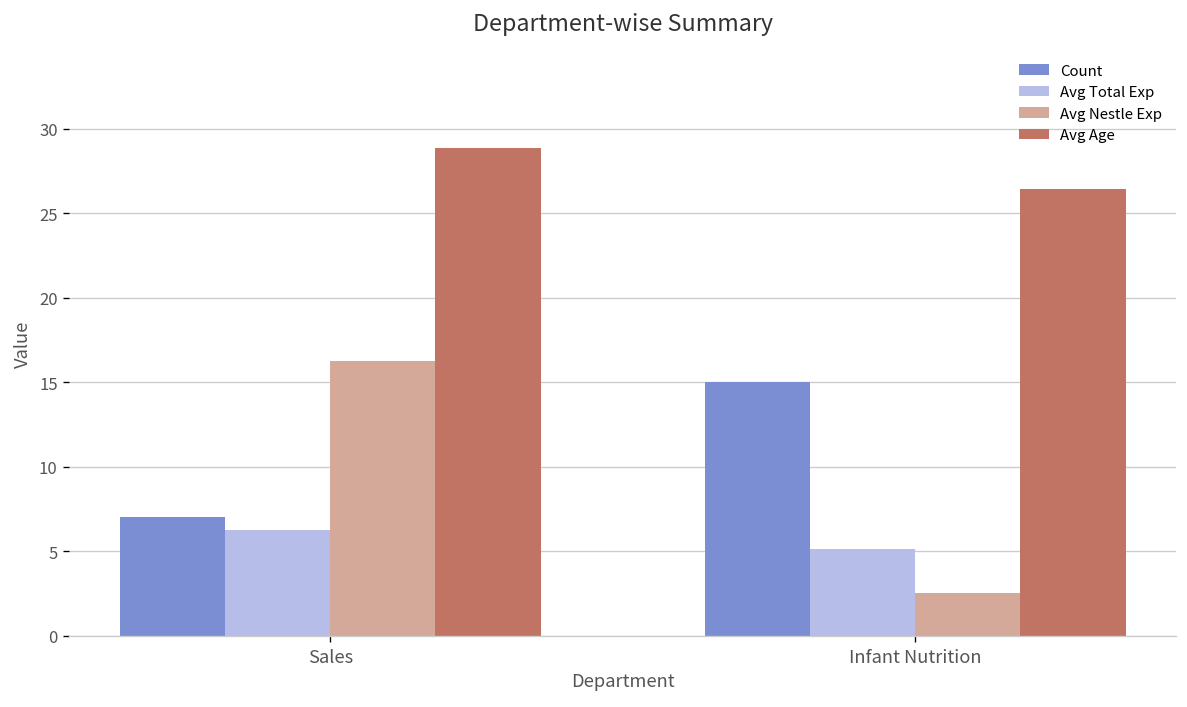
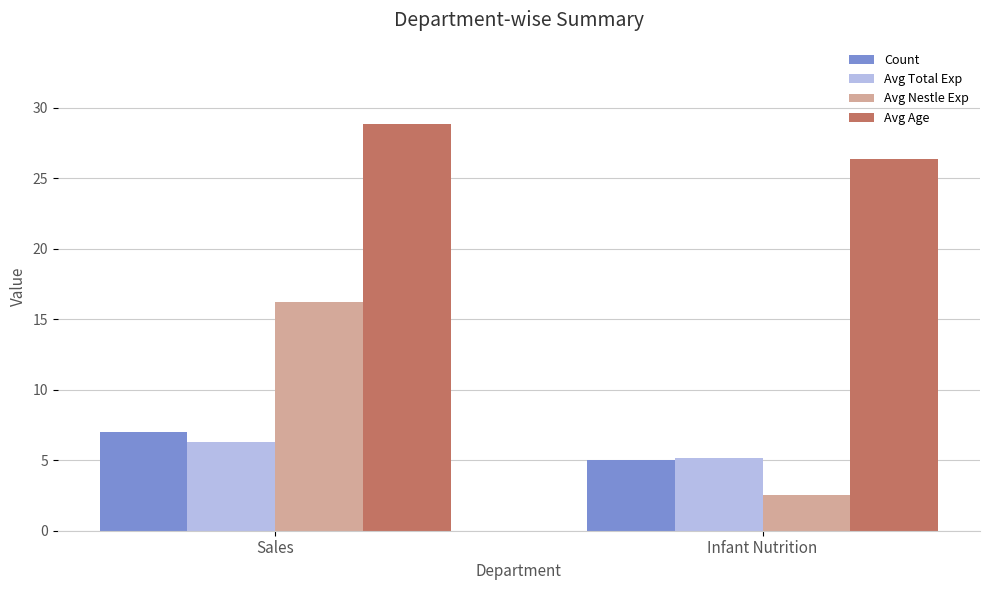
Count, Infant Nutrition: 15 -> 5
